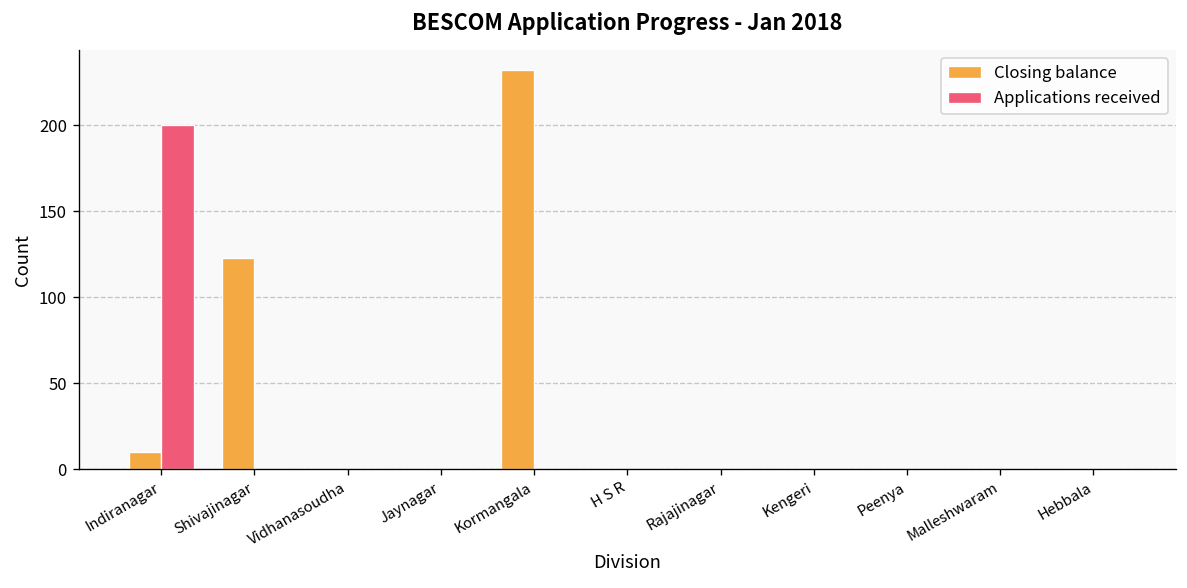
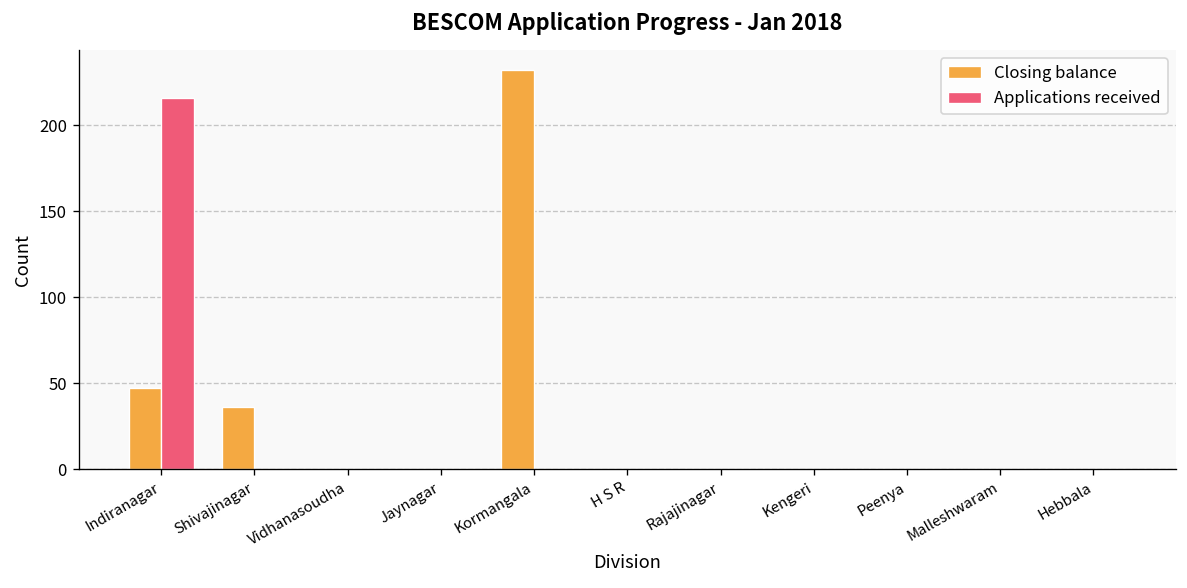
Closing balance, Indiranagar: 10 -> 47
Applications received, Indiranagar: 200 -> 216
Closing balance, Shivajinagar: 123 -> 36
